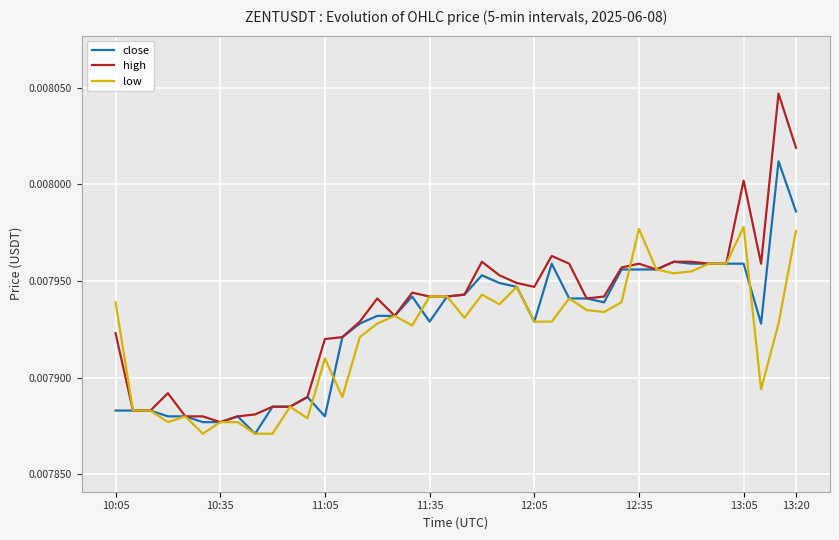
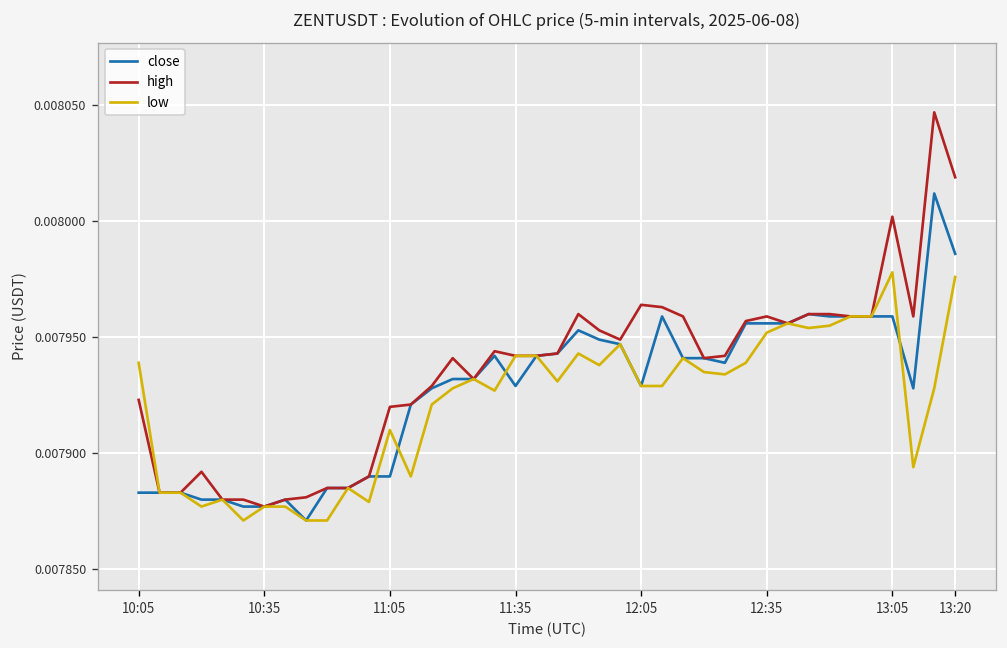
close, 11:05: 0.00788 -> 0.00789
high, 12:05: 0.007947 -> 0.007964
low, 12:35: 0.007977 -> 0.007952
